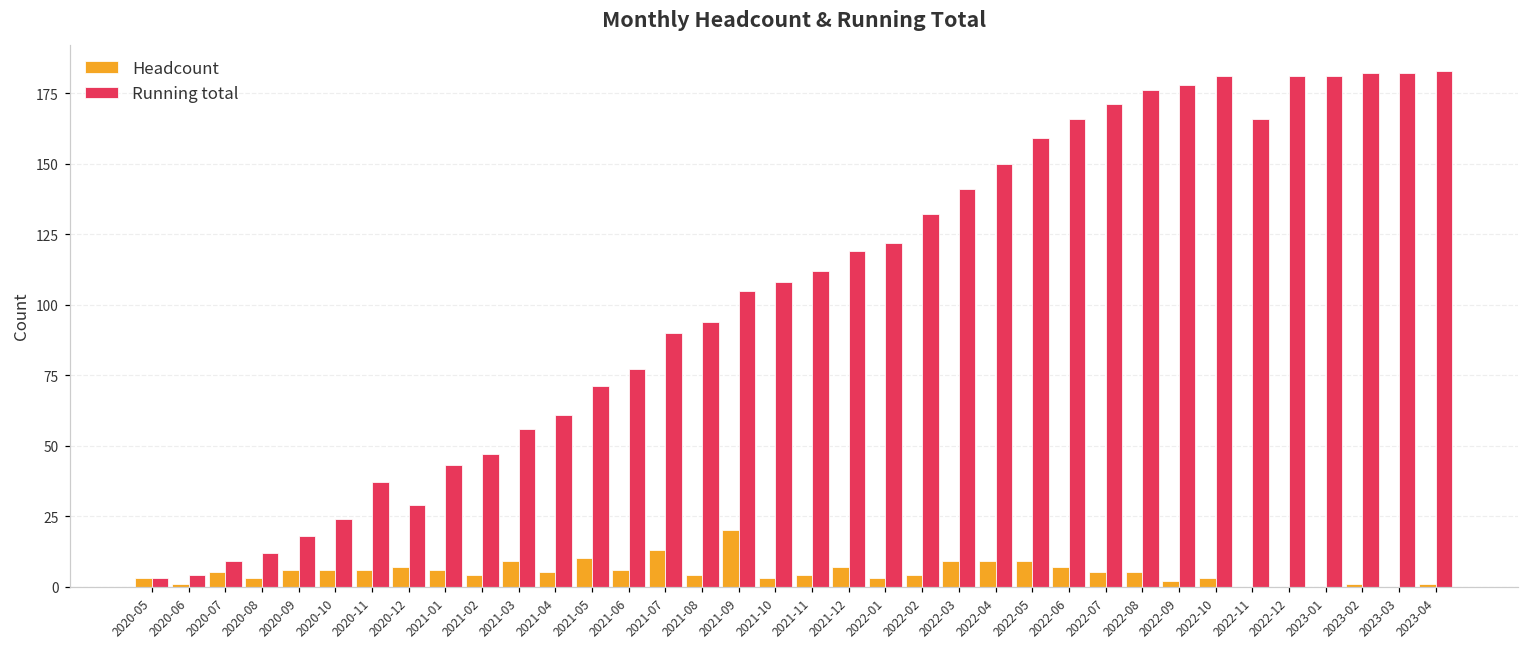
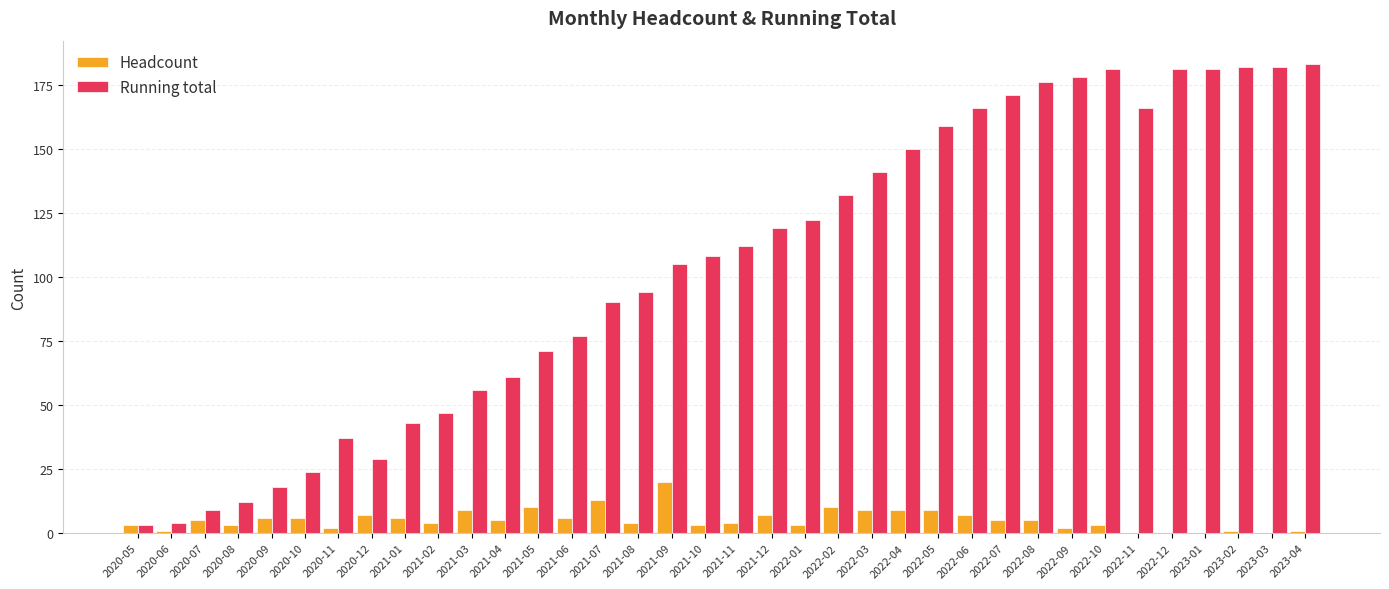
Headcount, 2020-11: 6 -> 2
Headcount, 2022-02: 4 -> 10
